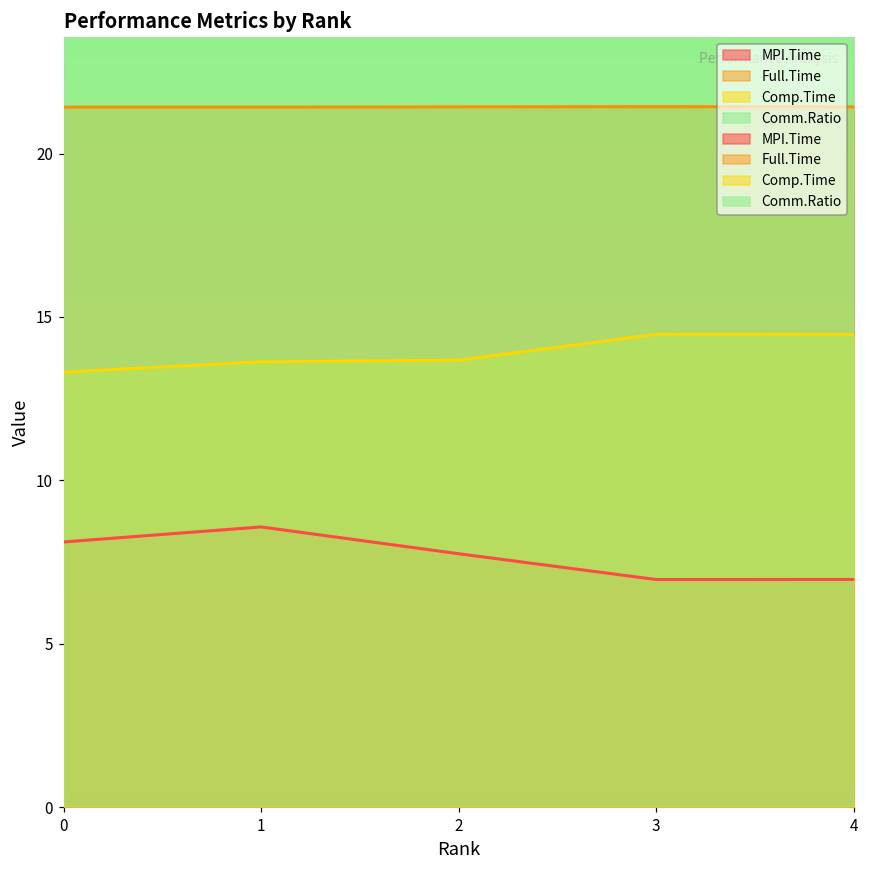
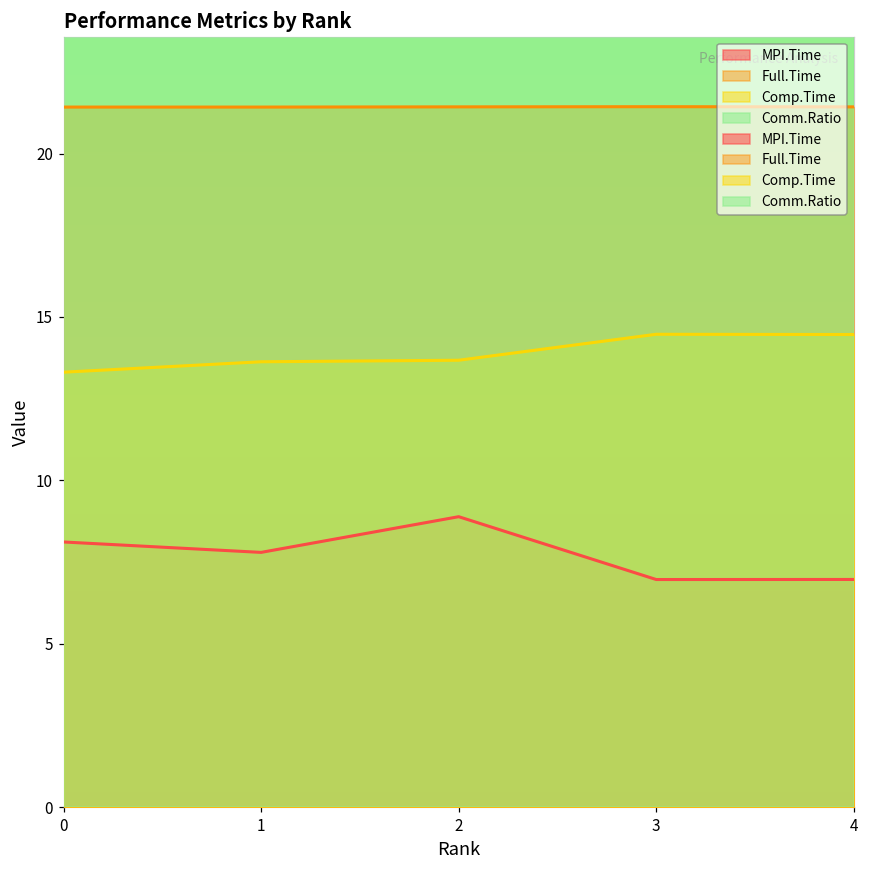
MPI.Time, 1: 8.6 -> 7.8
MPI.Time, 2: 7.8 -> 8.9
